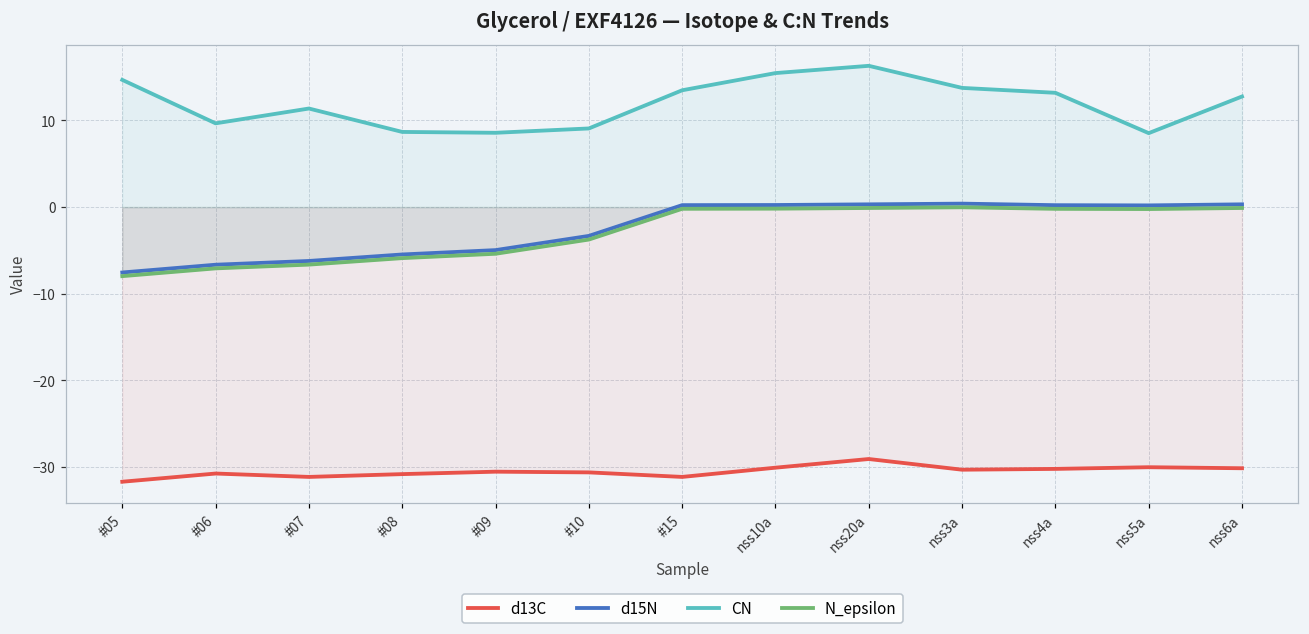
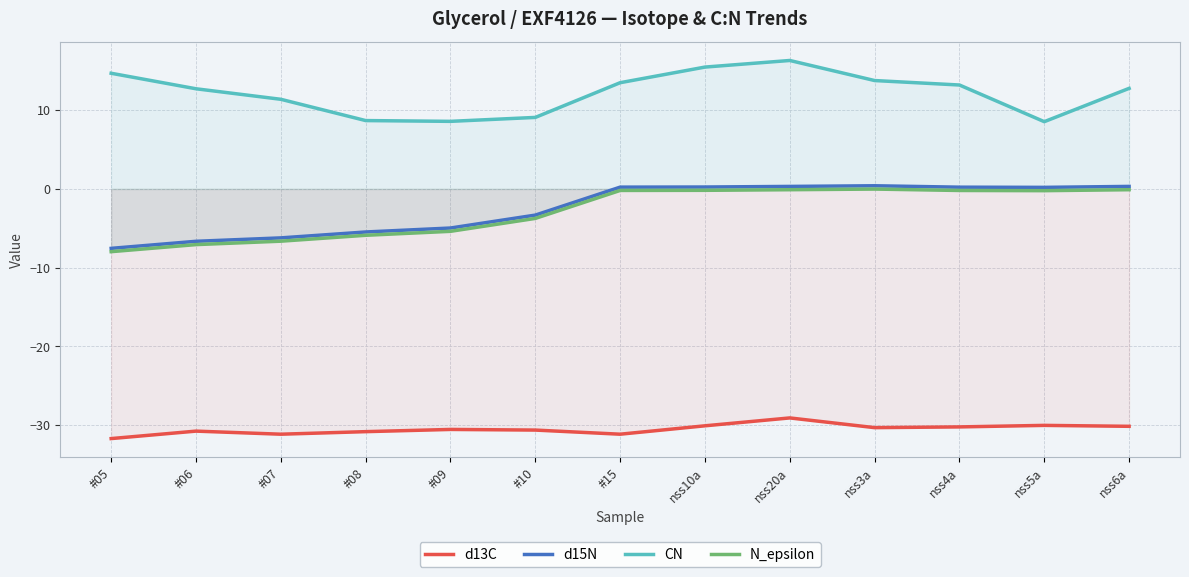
CN, #06: 10 -> 13
